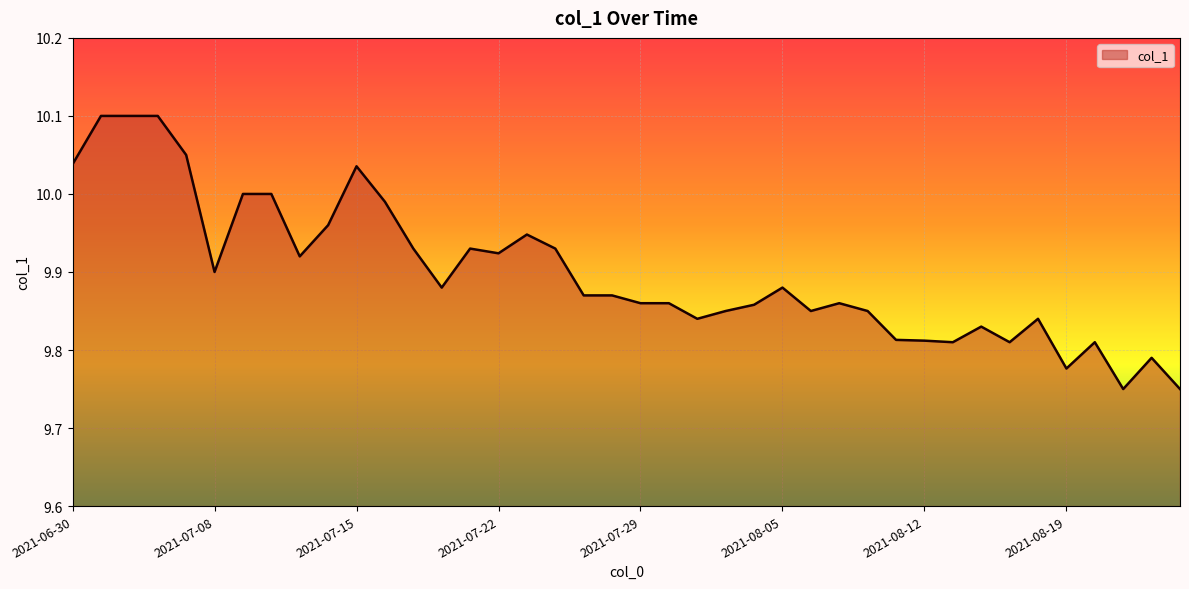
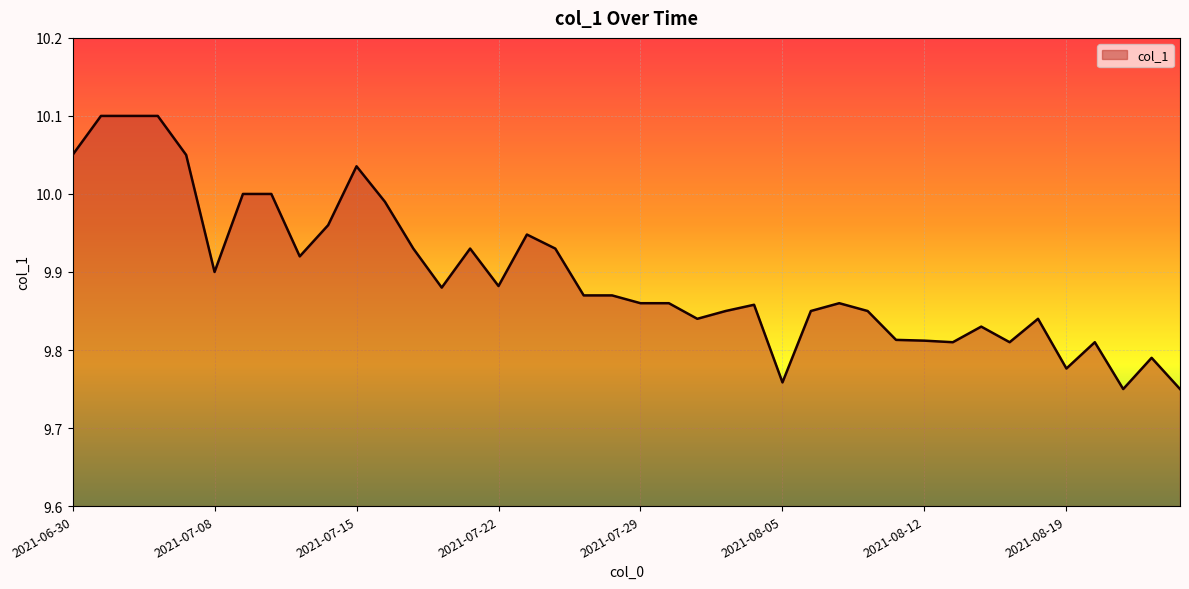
2021-06-30: 10.04 -> 10.05
2021-07-22: 9.92 -> 9.88
2021-08-05: 9.88 -> 9.76
